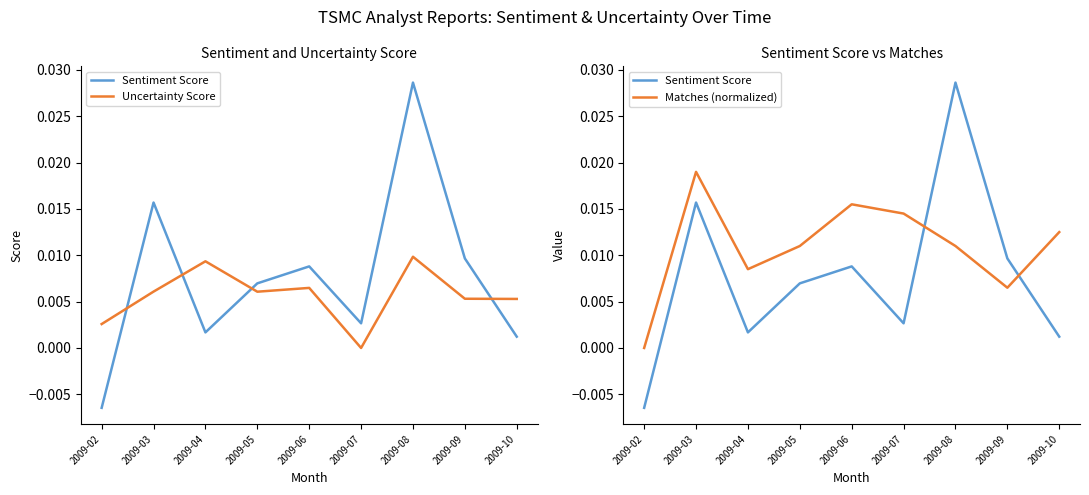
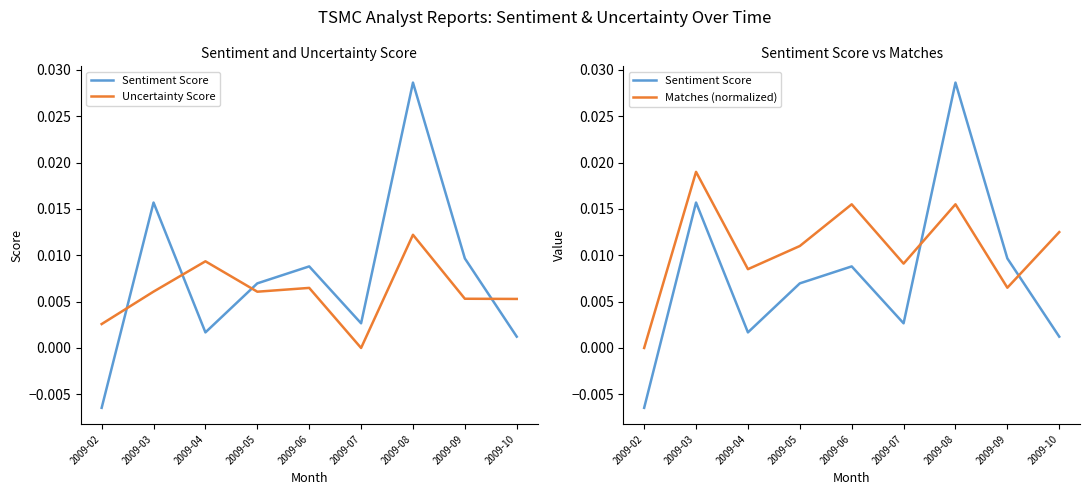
Sentiment and Uncertainty Score, Uncertainty Score, 2009-08: 0.010 -> 0.012
Sentiment Score vs Matches, Matches (normalized), 2009-07: 0.015 -> 0.009
Sentiment Score vs Matches, Matches (normalized), 2009-08: 0.011 -> 0.016
